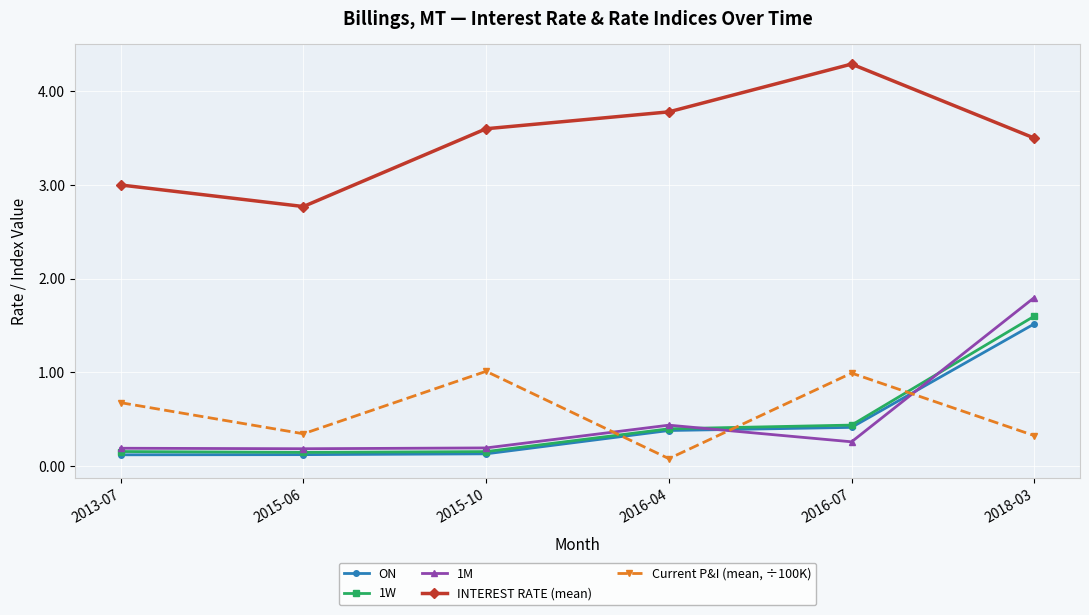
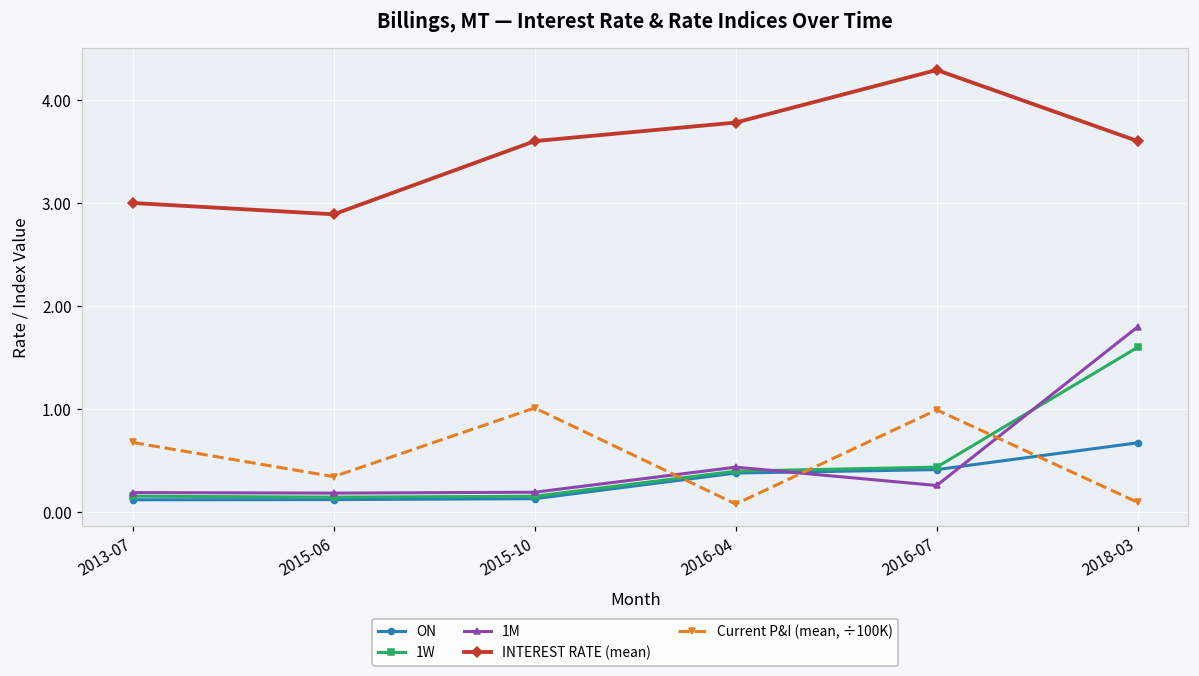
INTEREST RATE (mean), 2015-06: 2.8 -> 2.9
ON, 2018-03: 1.5 -> 0.7
INTEREST RATE (mean), 2018-03: 3.5 -> 3.6
Current P&I (mean, ÷100K), 2018-03: 0.3 -> 0.1
